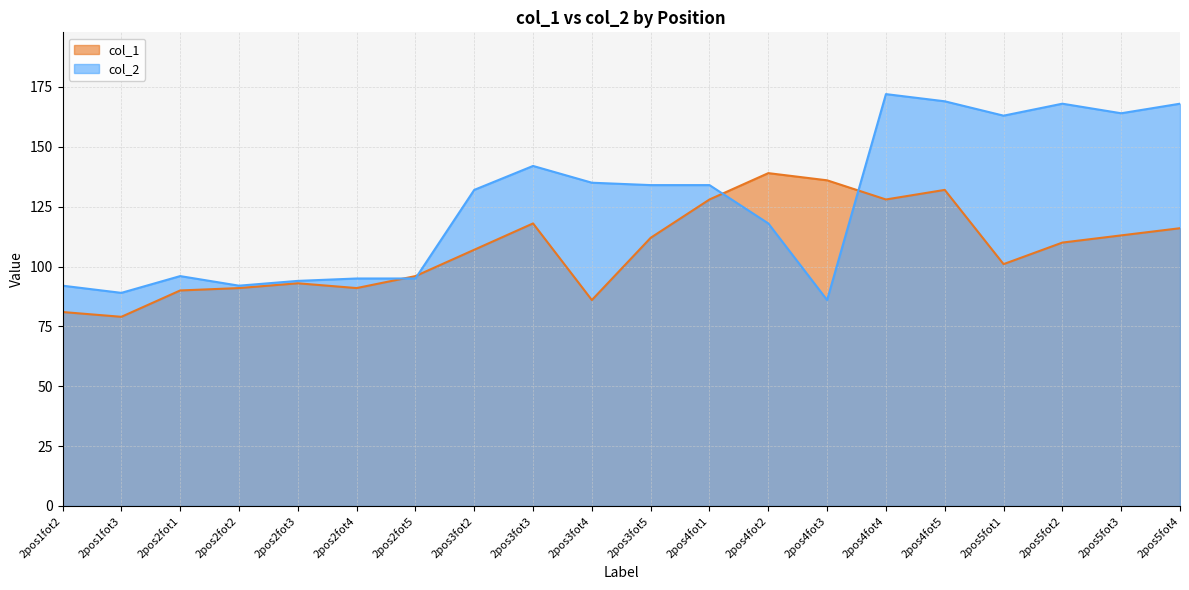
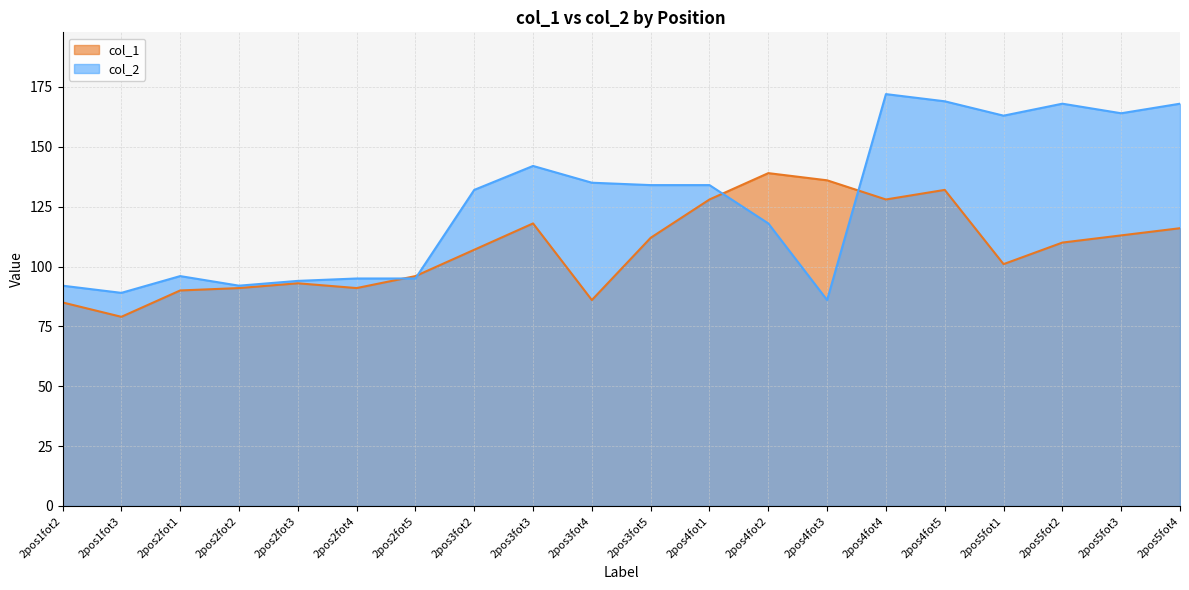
col_1, 2pos1fot2: 81 -> 85
